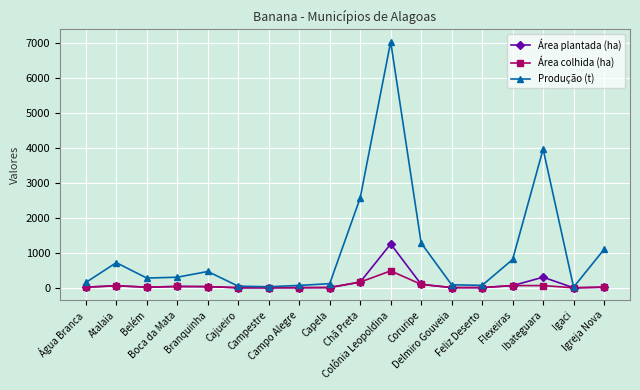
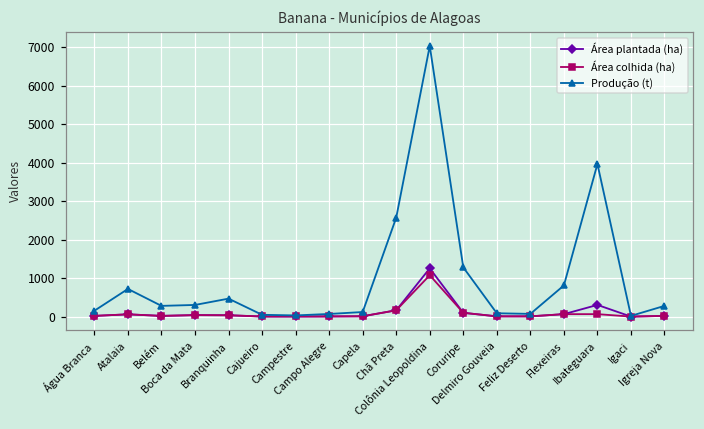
Área colhida (ha), Colônia Leopoldina: 500 -> 1100
Produção (t), Igreja Nova: 1100 -> 300
